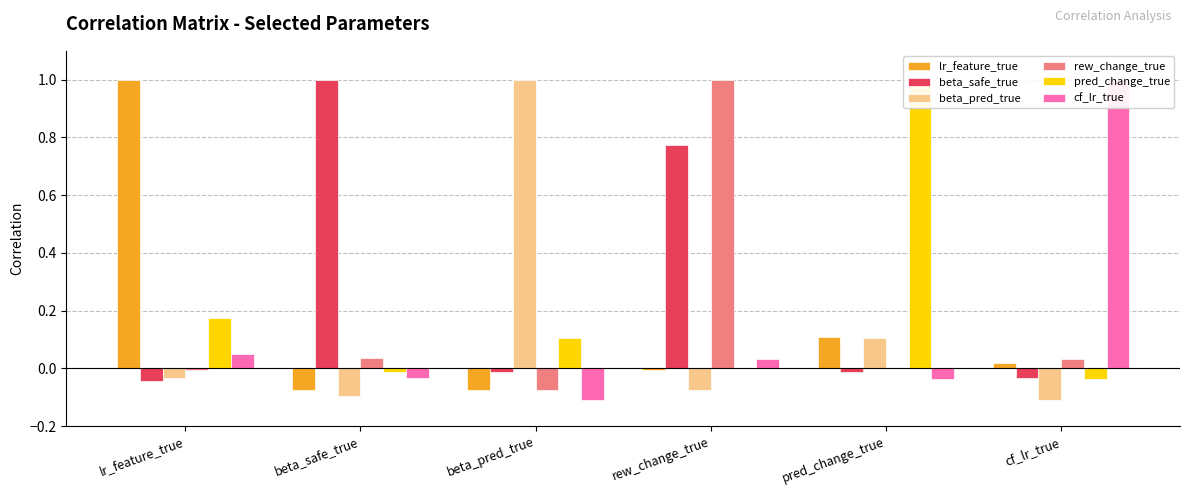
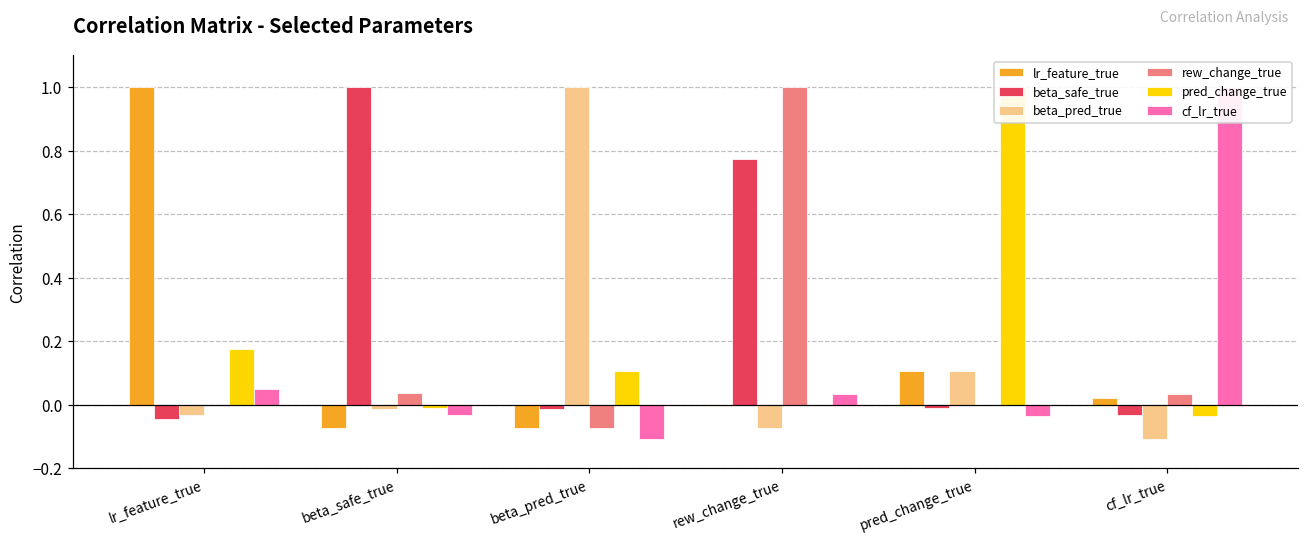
beta_pred_true, beta_safe_true: -0.10 -> -0.01
